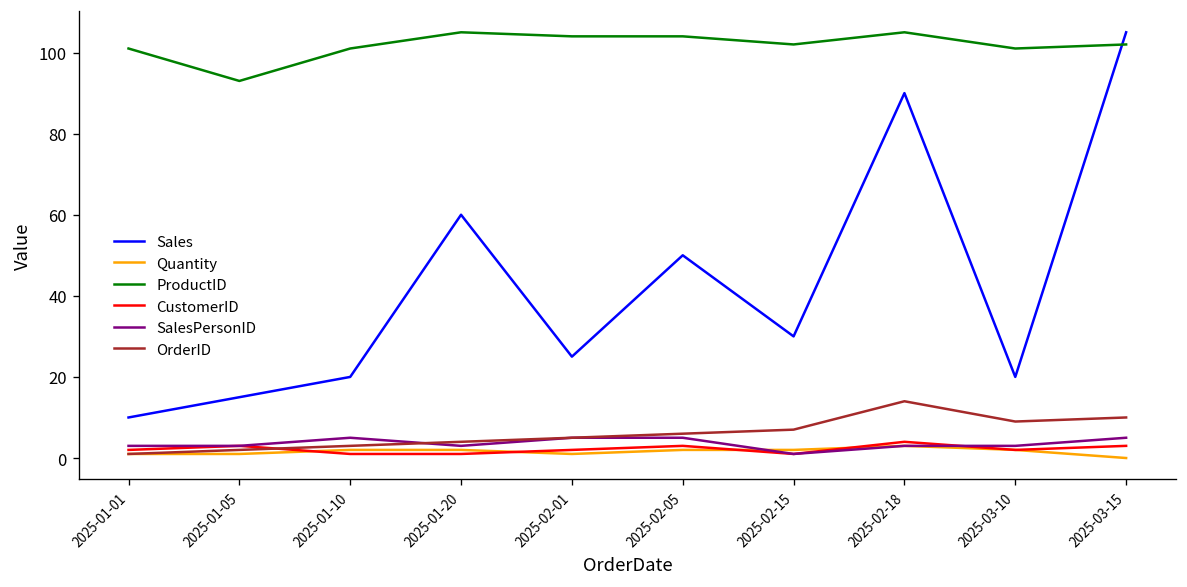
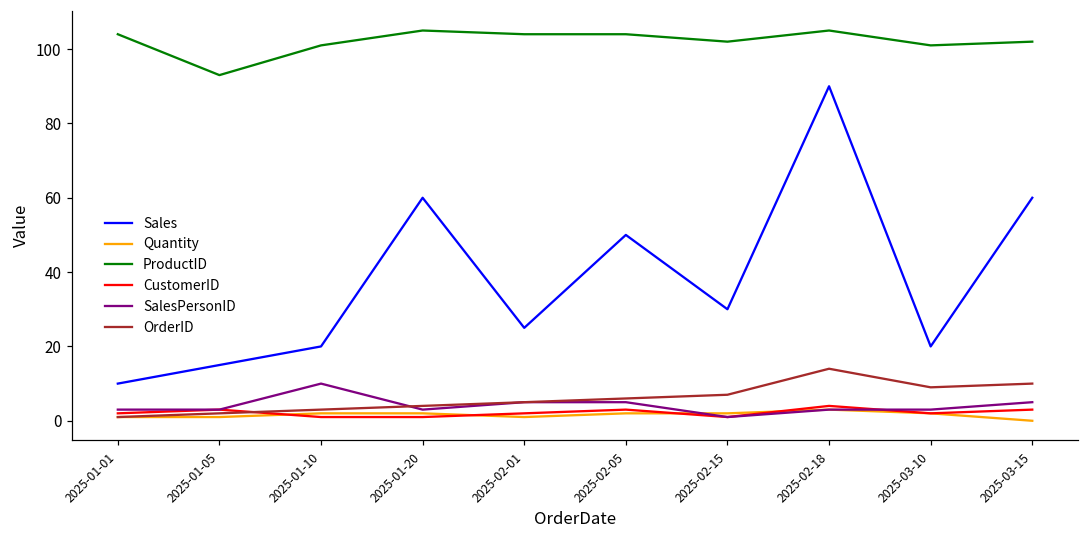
ProductID, 2025-01-01: 101 -> 104
SalesPersonID, 2025-01-10: 5 -> 10
Sales, 2025-03-15: 105 -> 60
